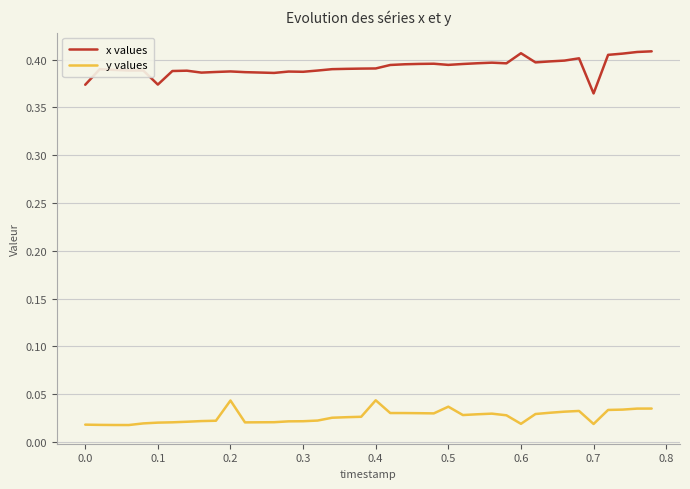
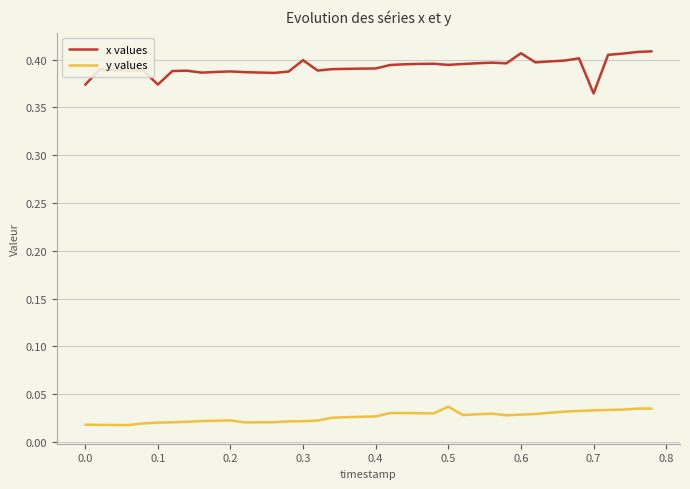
y values, 0.2: 0.04 -> 0.02
x values, 0.3: 0.39 -> 0.40
y values, 0.4: 0.04 -> 0.03
y values, 0.6: 0.02 -> 0.03
y values, 0.7: 0.02 -> 0.03
